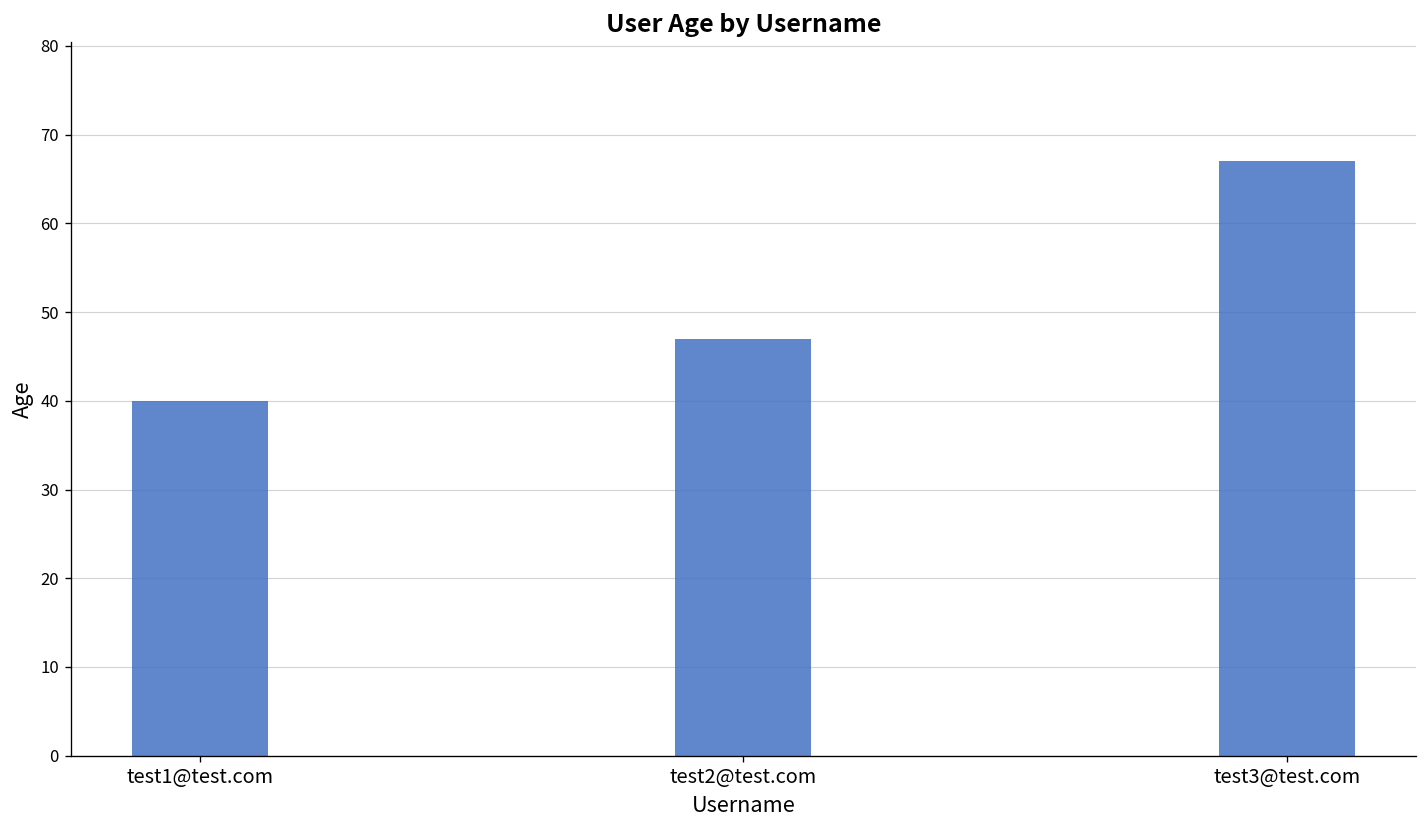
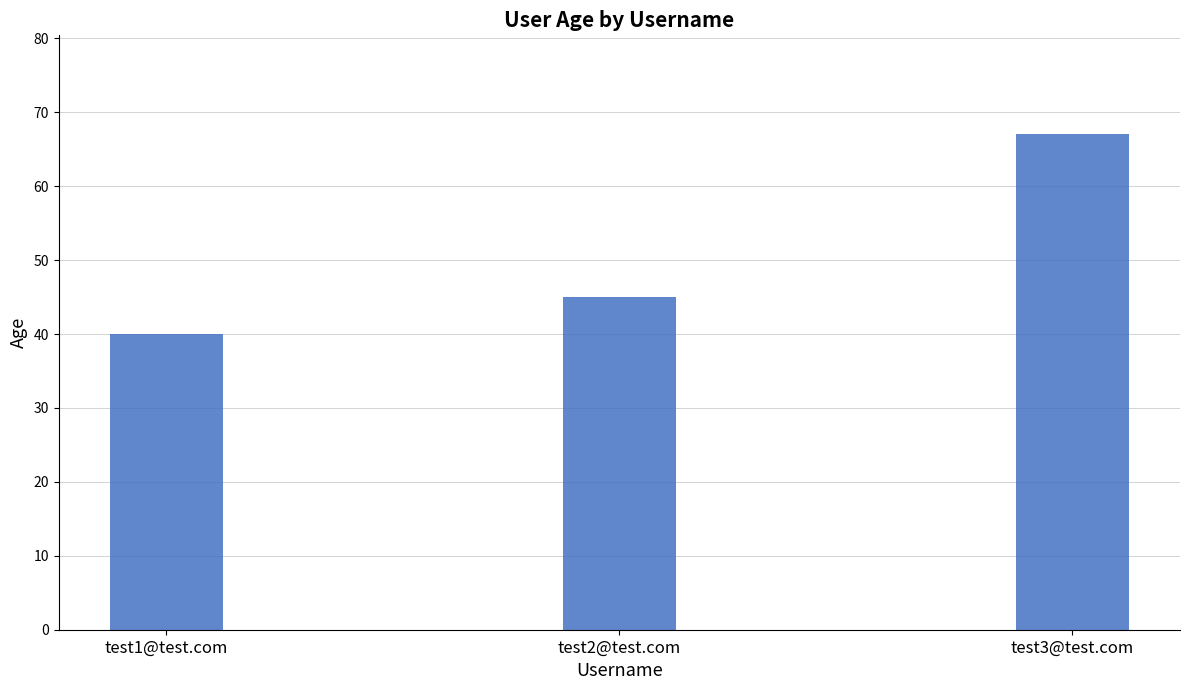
test2@test.com: 47 -> 45
